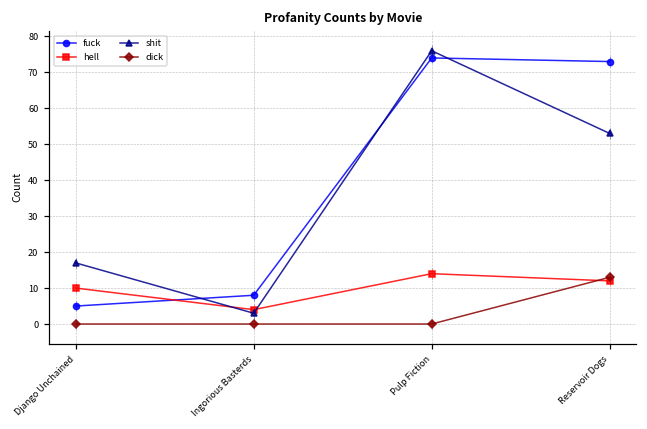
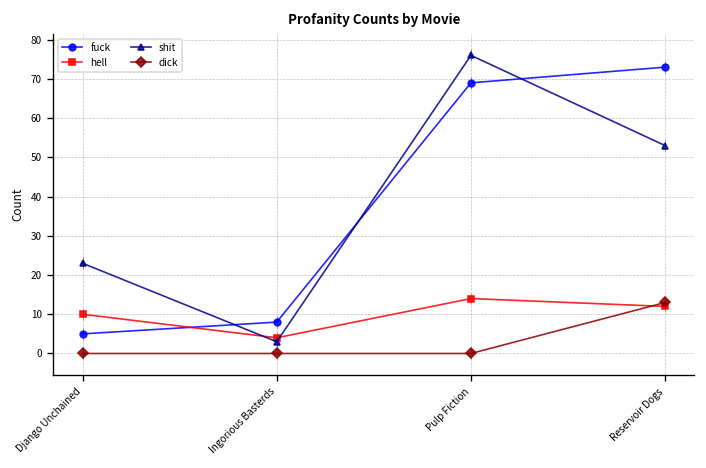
shit, Django Unchained: 17 -> 23
fuck, Pulp Fiction: 74 -> 69
